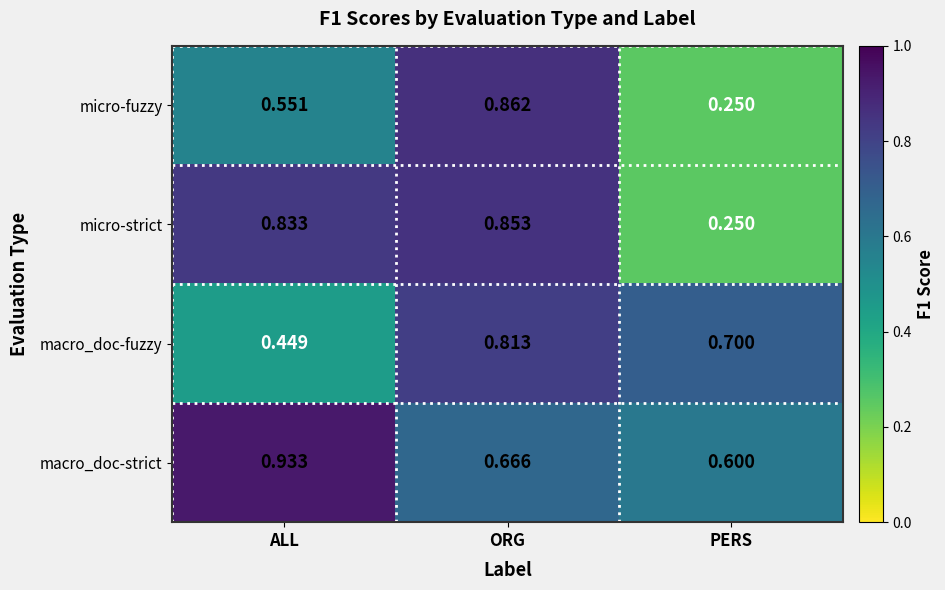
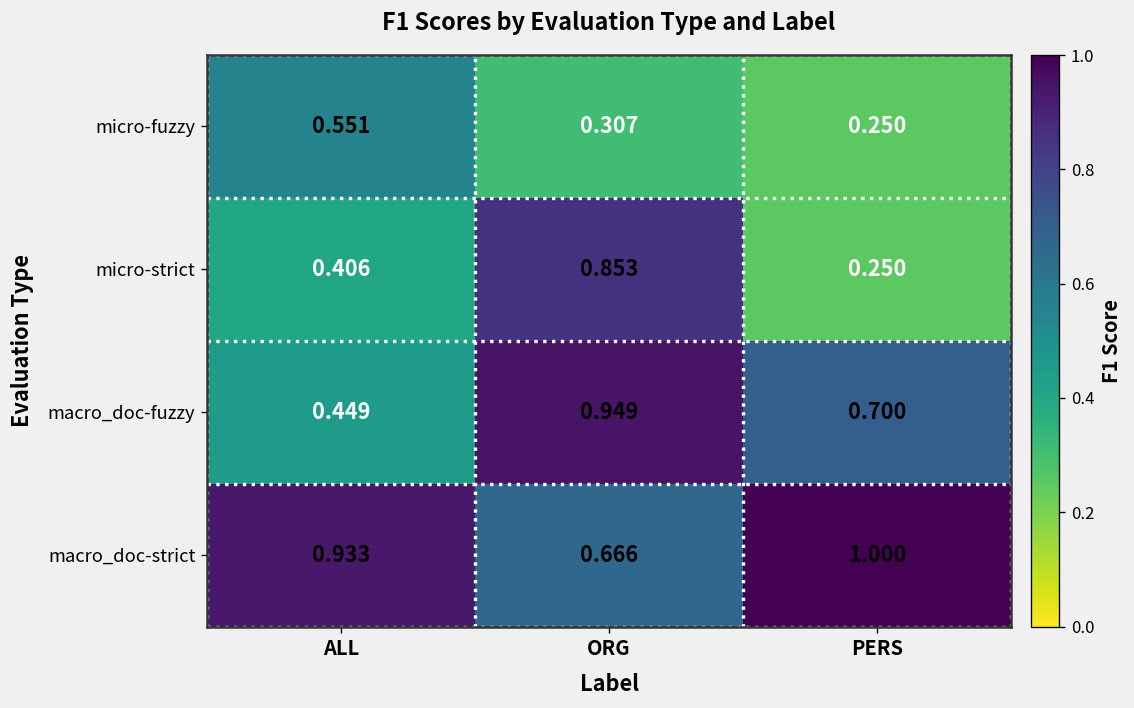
micro-fuzzy, ORG: 0.862 -> 0.307
micro-strict, ALL: 0.833 -> 0.406
macro_doc-fuzzy, ORG: 0.813 -> 0.949
macro_doc-strict, PERS: 0.600 -> 1.000
